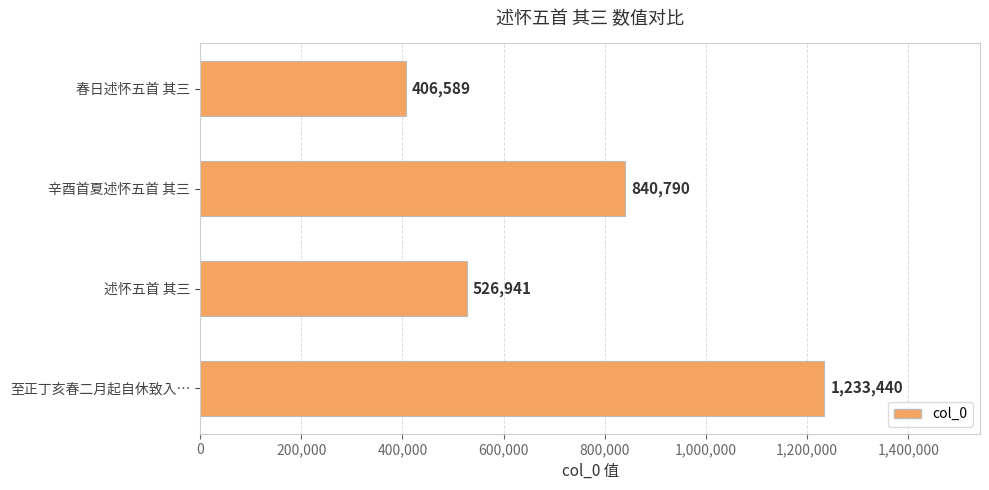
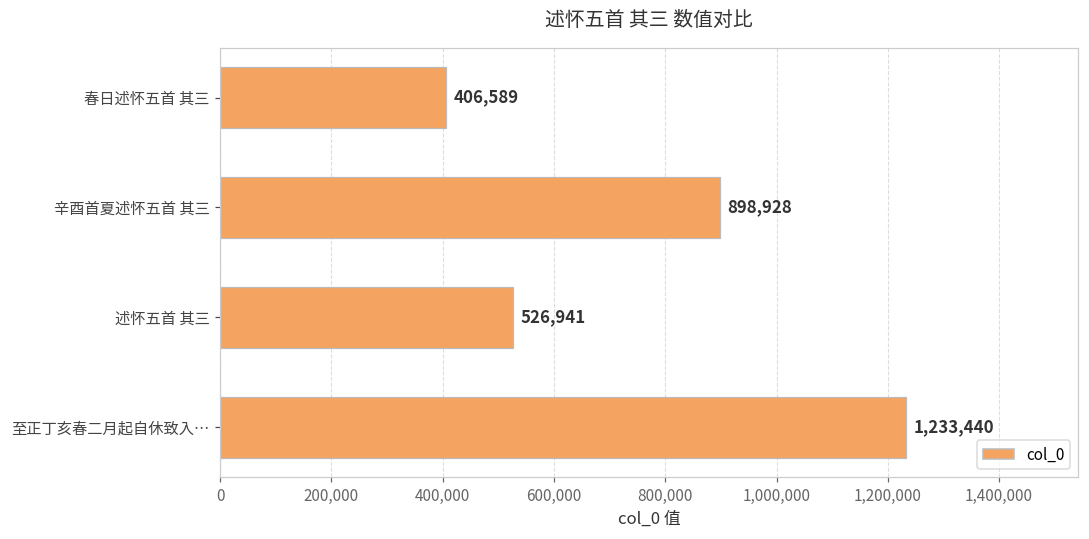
辛酉首夏述怀五首 其三: 840,790 -> 898,928
